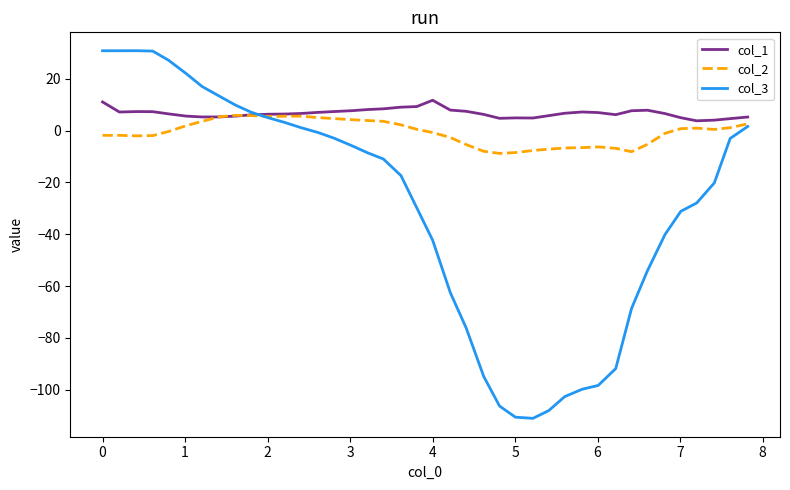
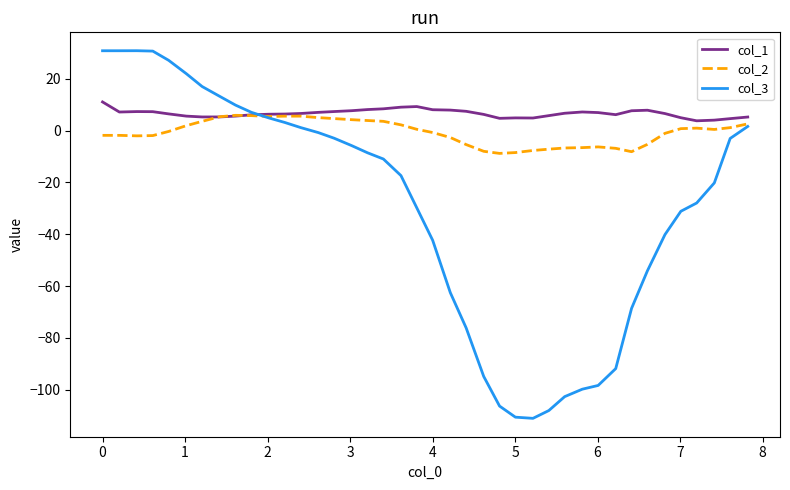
col_1, 4: 12 -> 8
